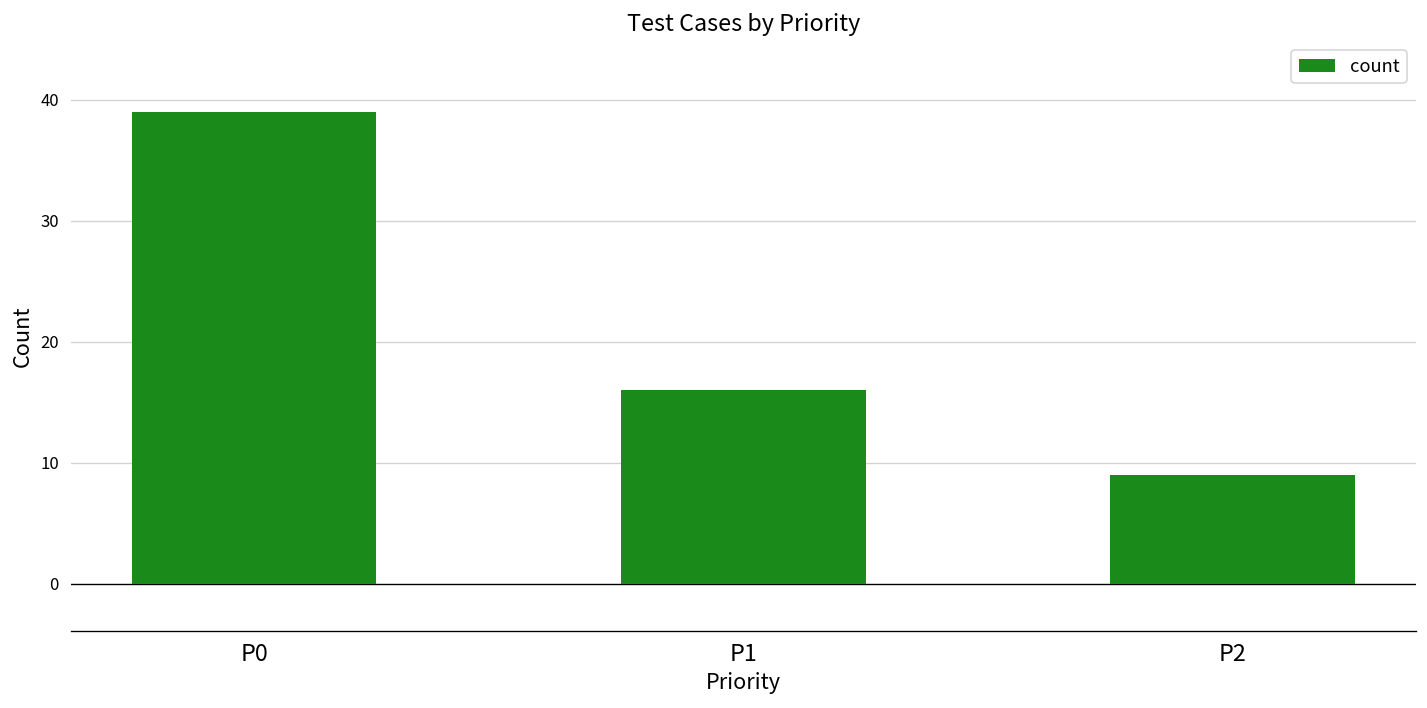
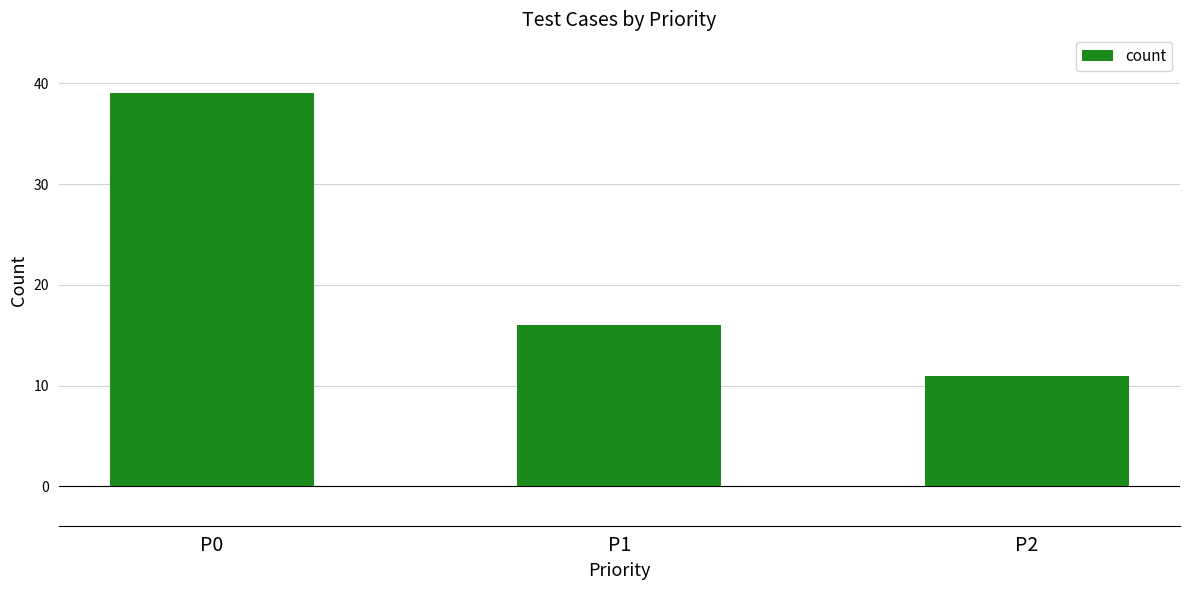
P2: 9 -> 11
